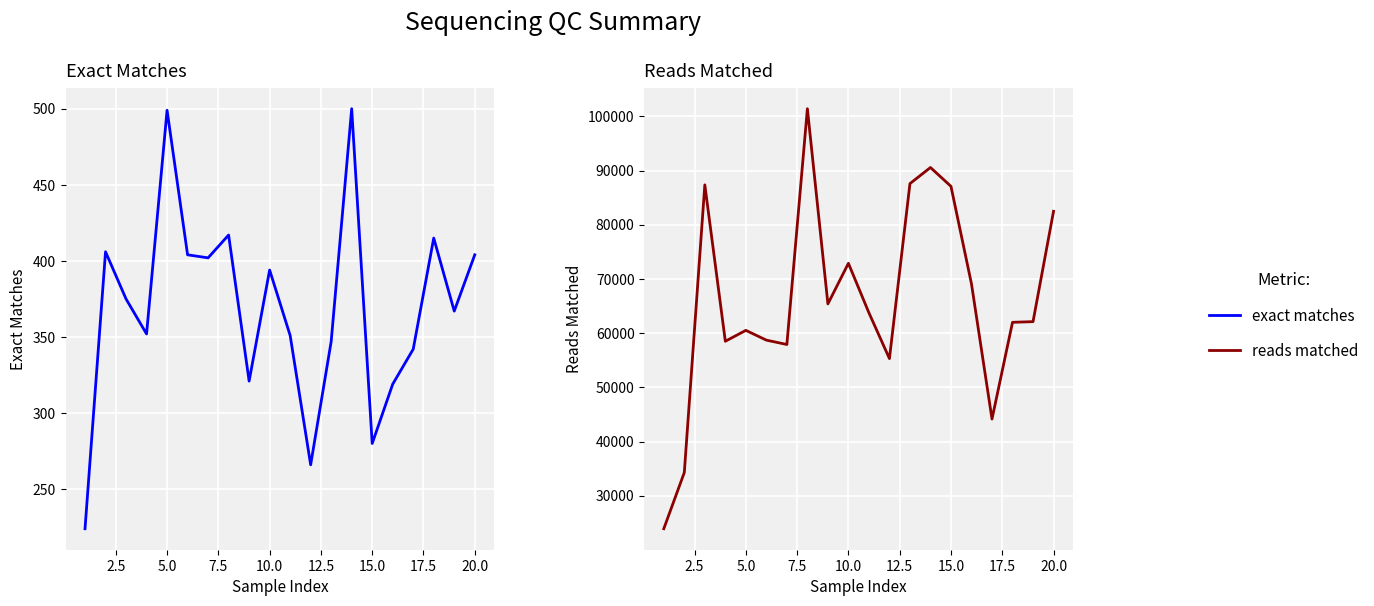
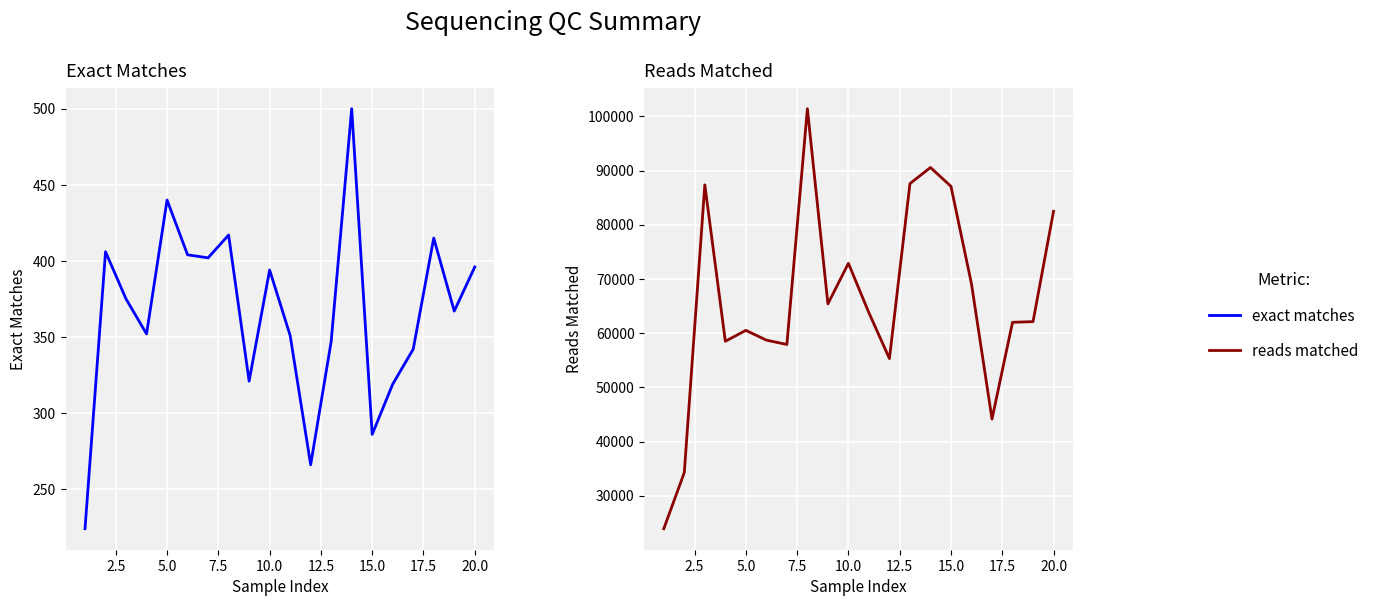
Exact Matches, 5.0: 499 -> 440
Exact Matches, 15.0: 280 -> 286
Exact Matches, 20.0: 404 -> 396
